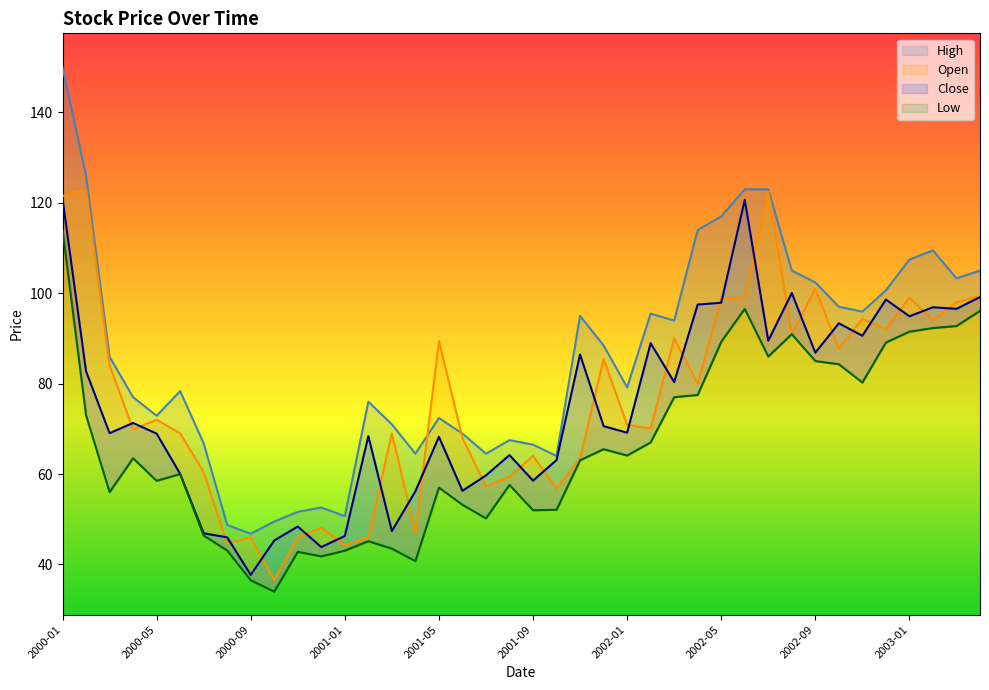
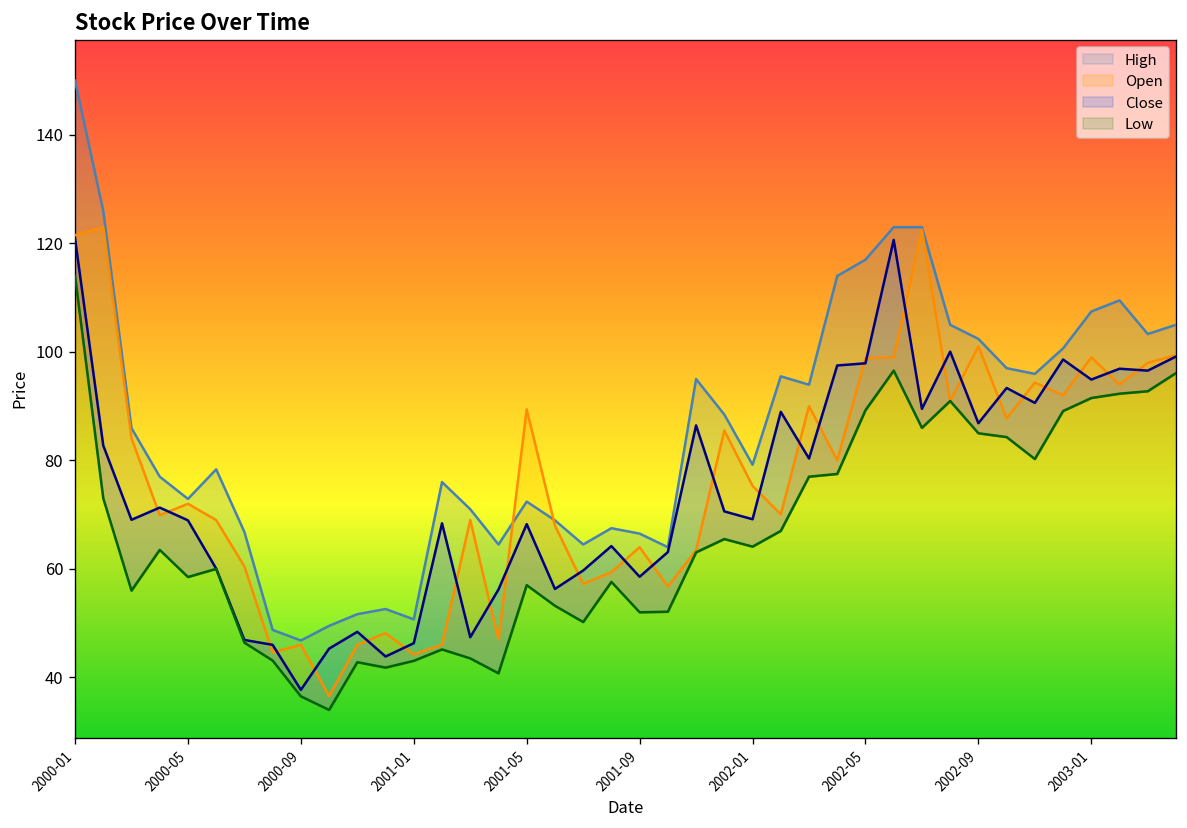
Open, 2002-01: 71 -> 75
